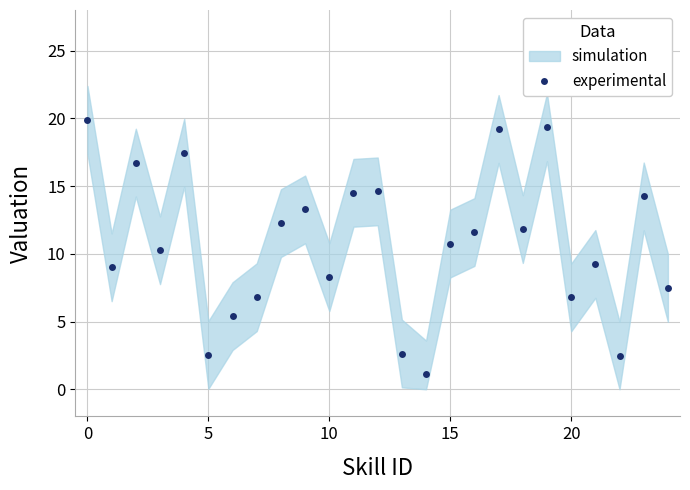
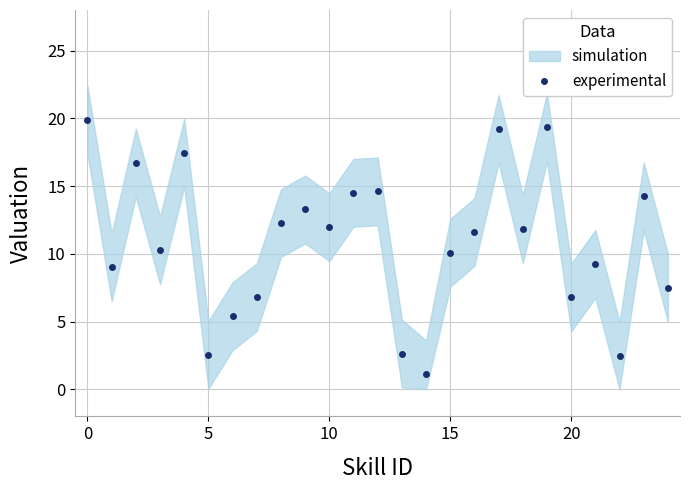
experimental, 10: 8.3 -> 12.0
experimental, 15: 10.8 -> 10.1
